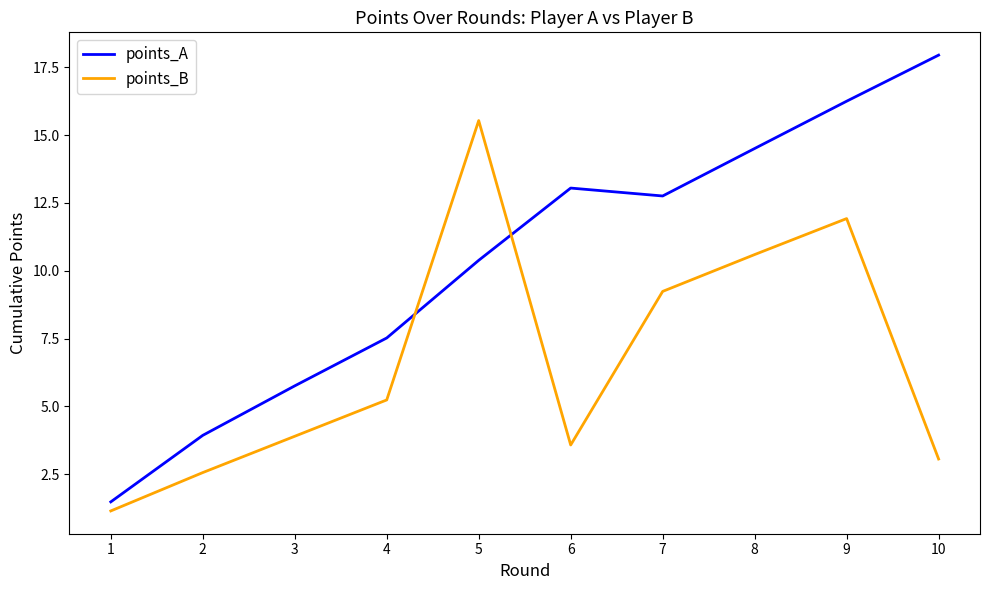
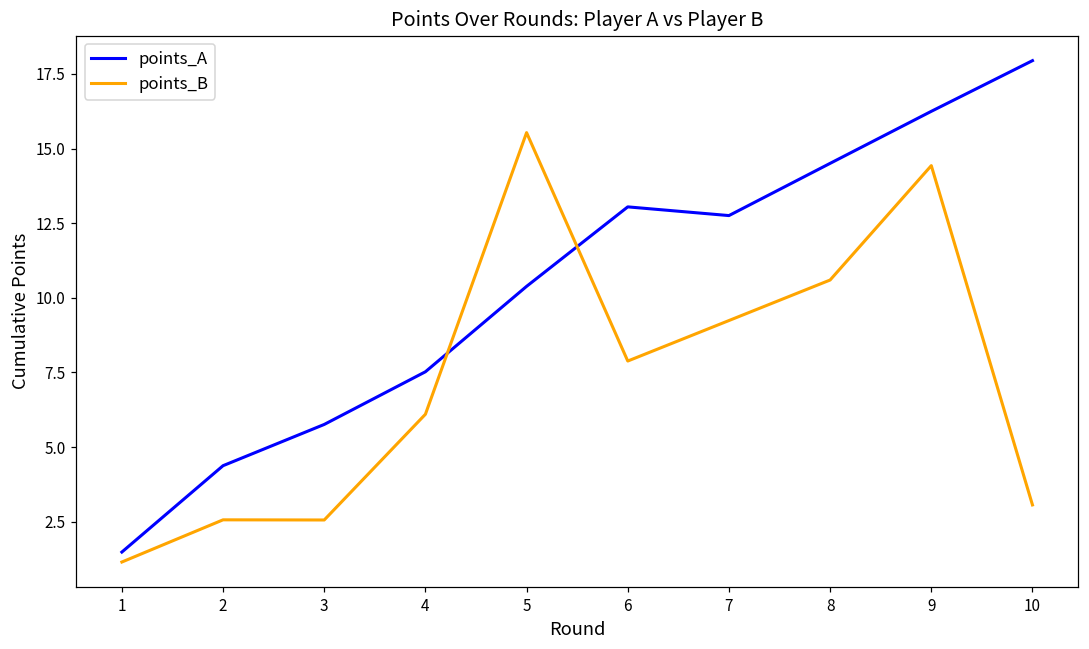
points_A, 2: 3.9 -> 4.4
points_B, 3: 3.9 -> 2.6
points_B, 4: 5.2 -> 6.1
points_B, 6: 3.6 -> 7.9
points_B, 9: 11.9 -> 14.4
